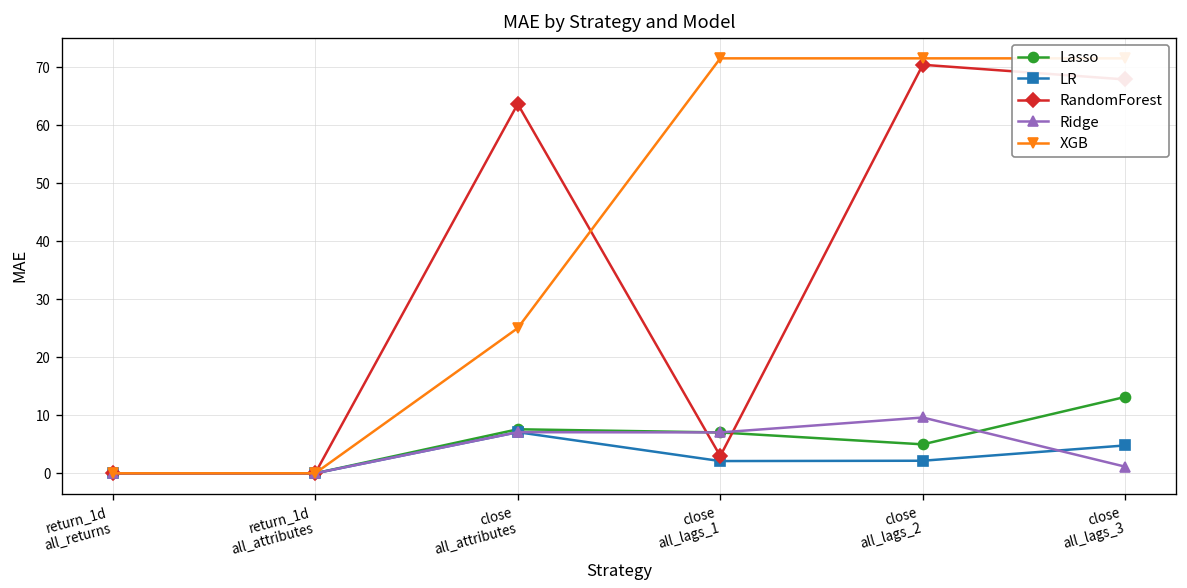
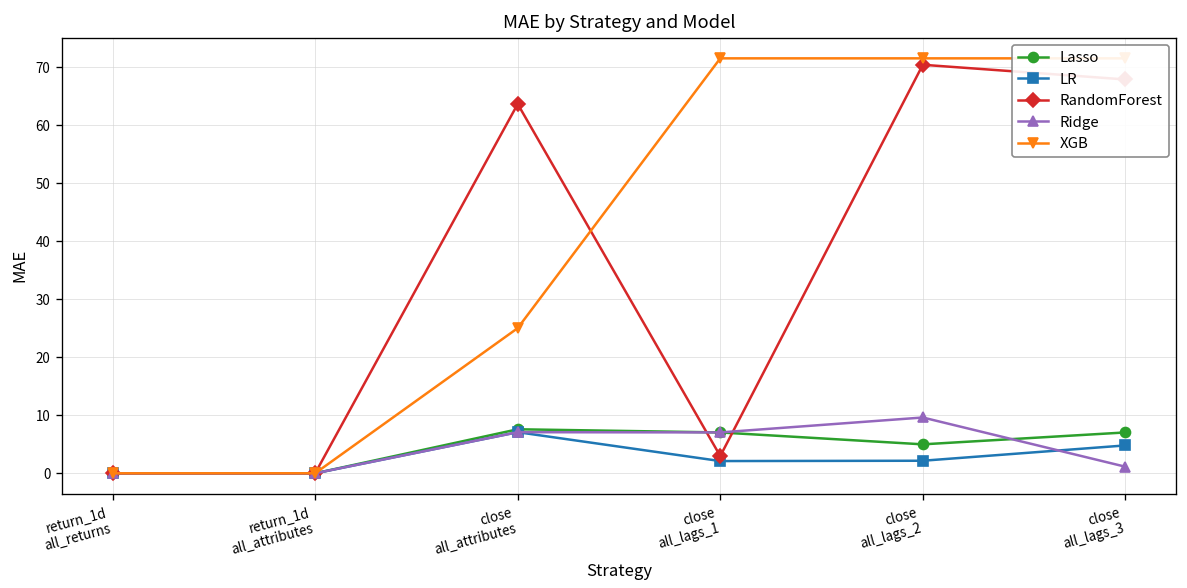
Lasso, close all_lags_3: 13 -> 7
